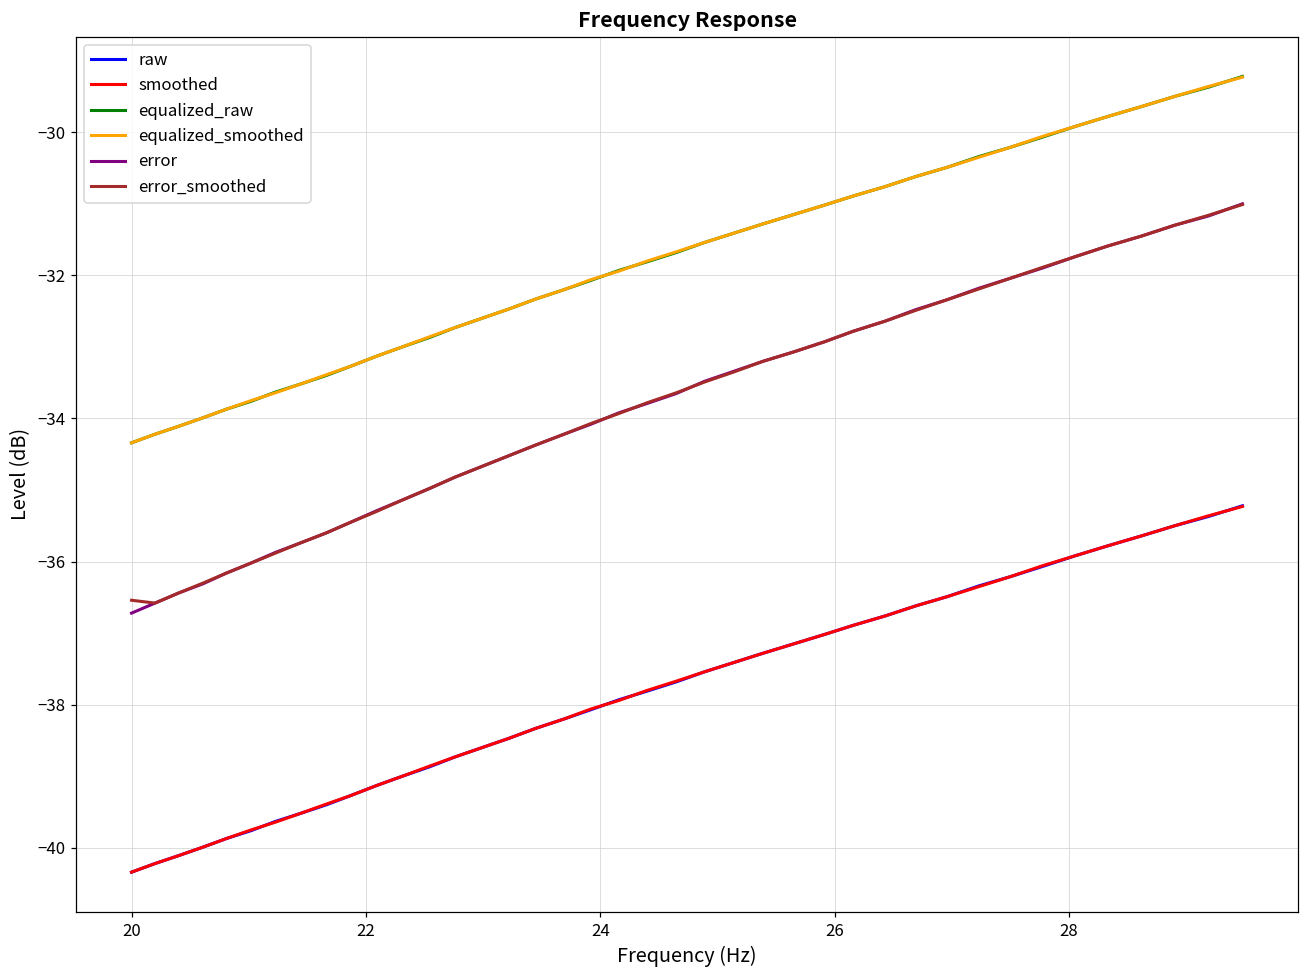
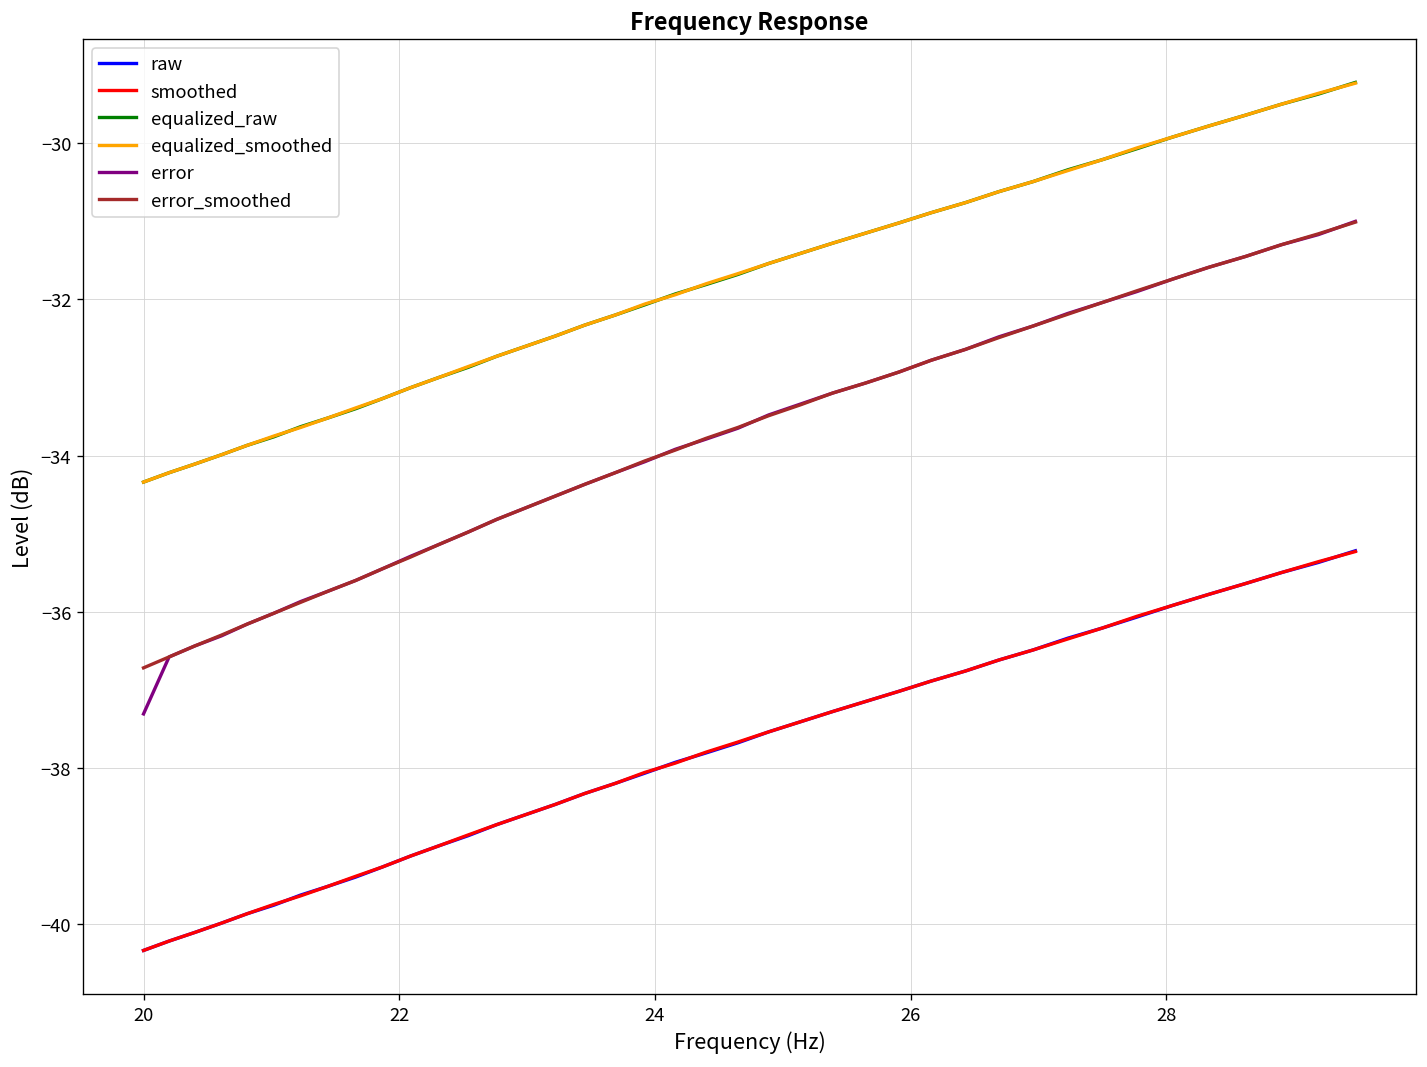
error, 20: -36.7 -> -37.3
error_smoothed, 20: -36.5 -> -36.7
